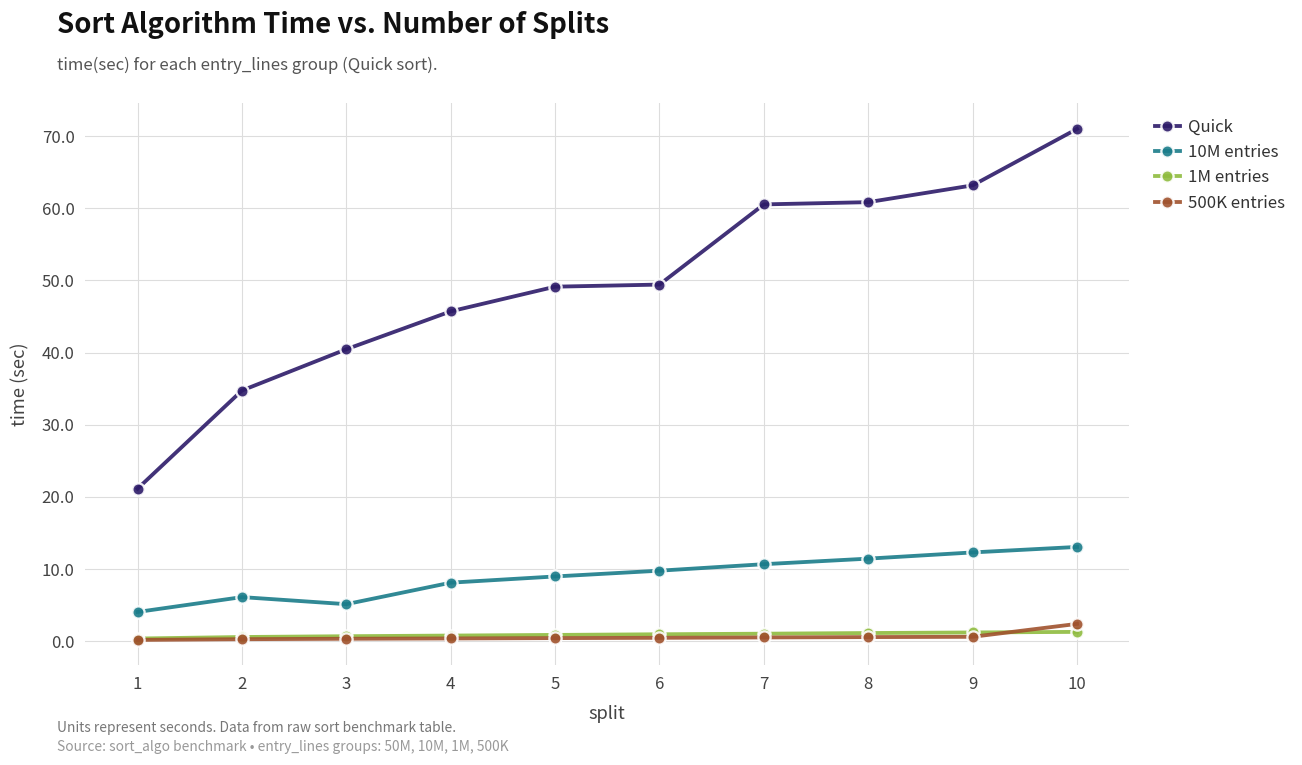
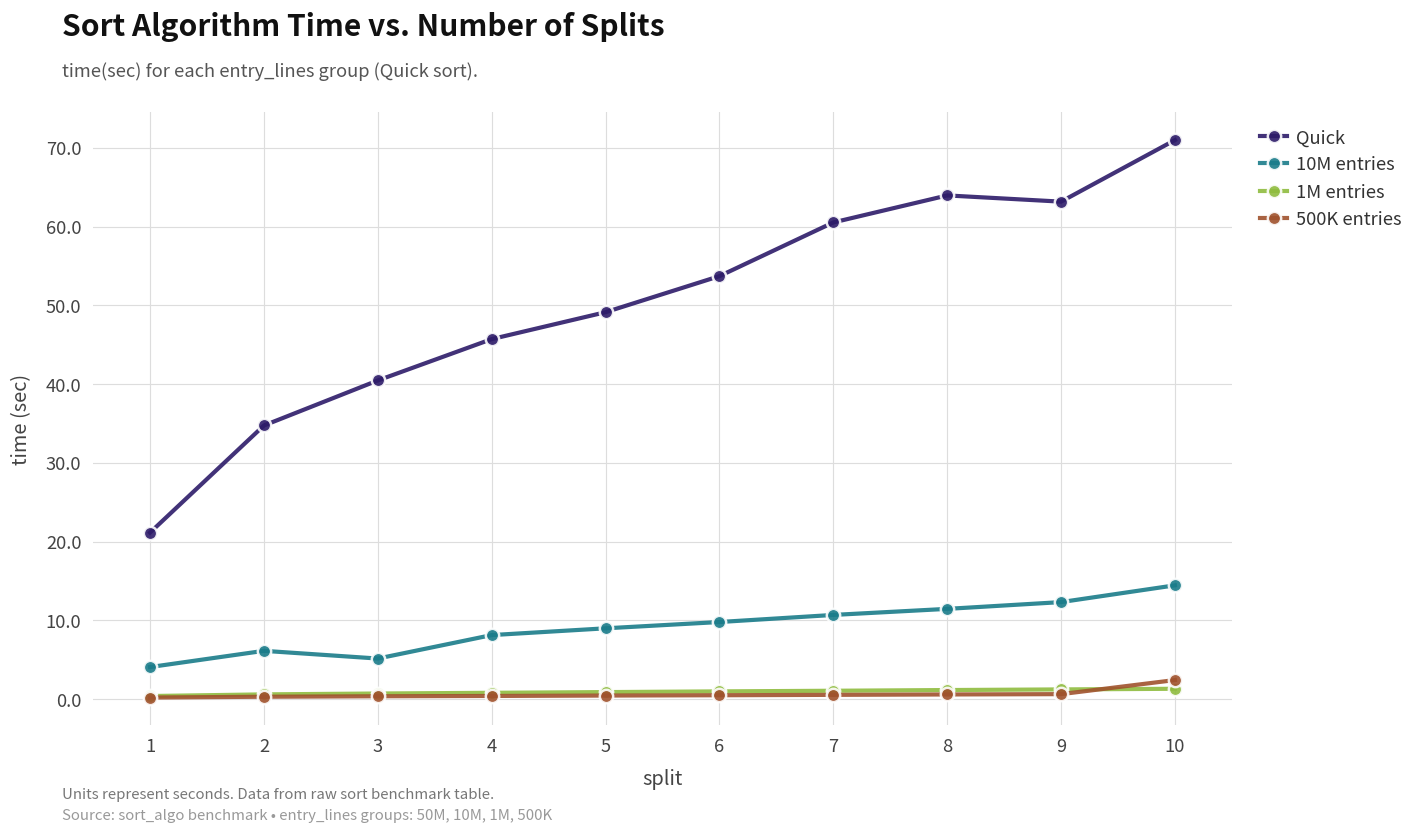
Quick, 6: 49 -> 54
Quick, 8: 61 -> 64
10M entries, 10: 13 -> 14
